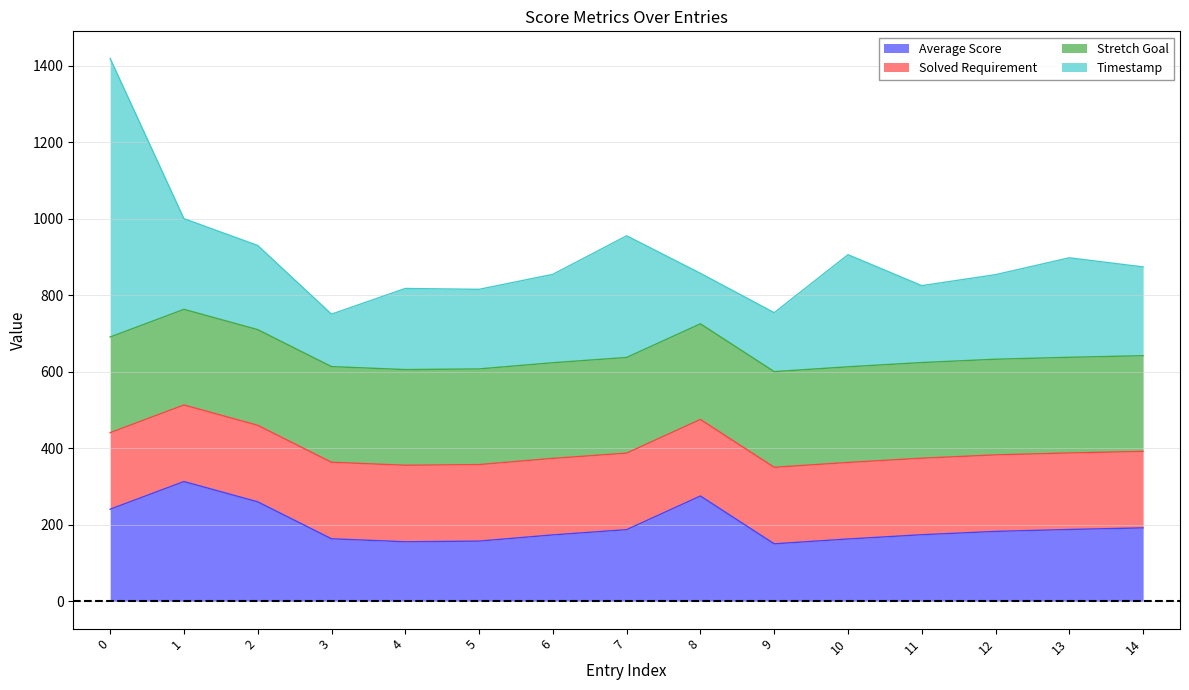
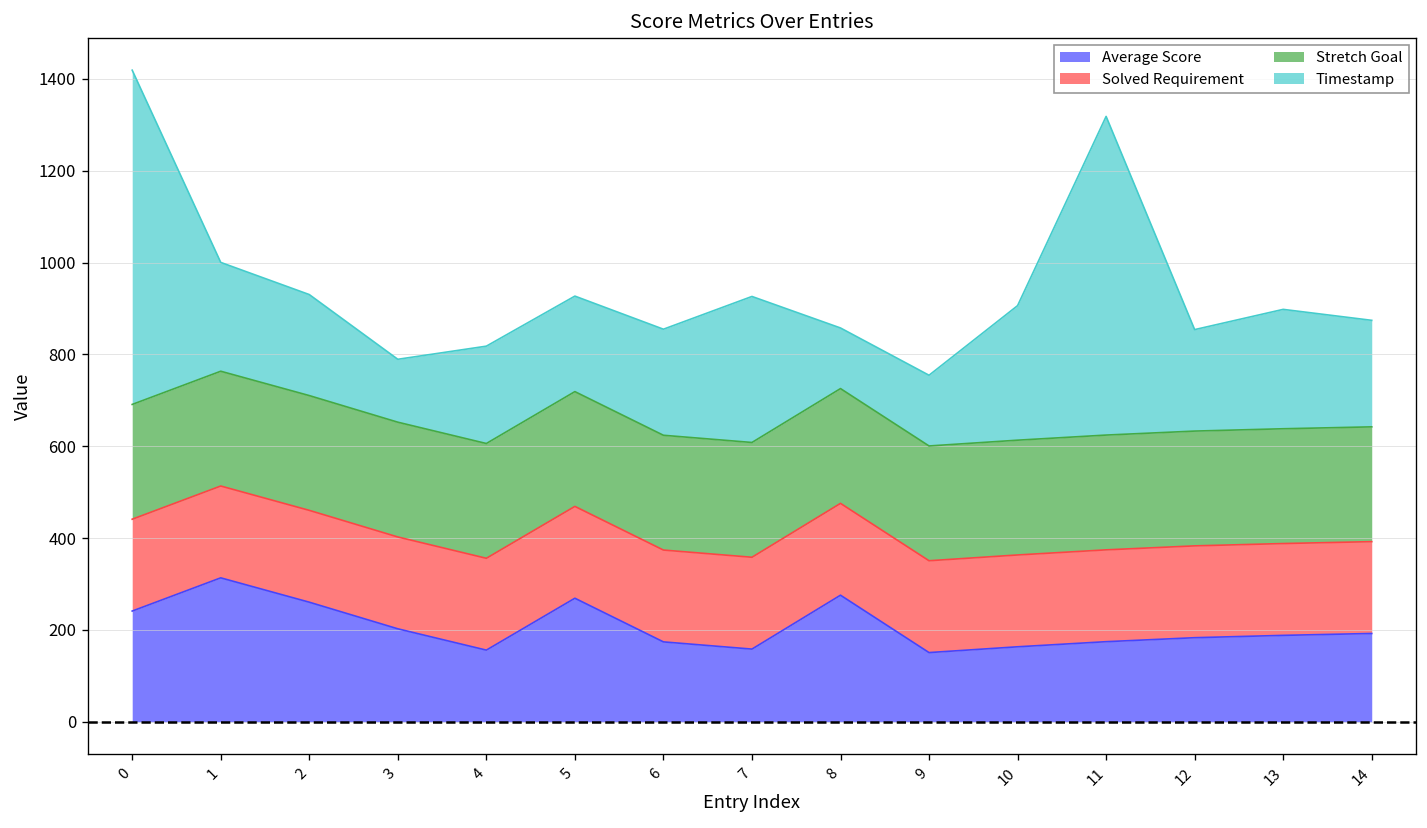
Average Score, 3: 160 -> 200
Average Score, 5: 160 -> 270
Average Score, 7: 190 -> 160
Timestamp, 11: 200 -> 690
